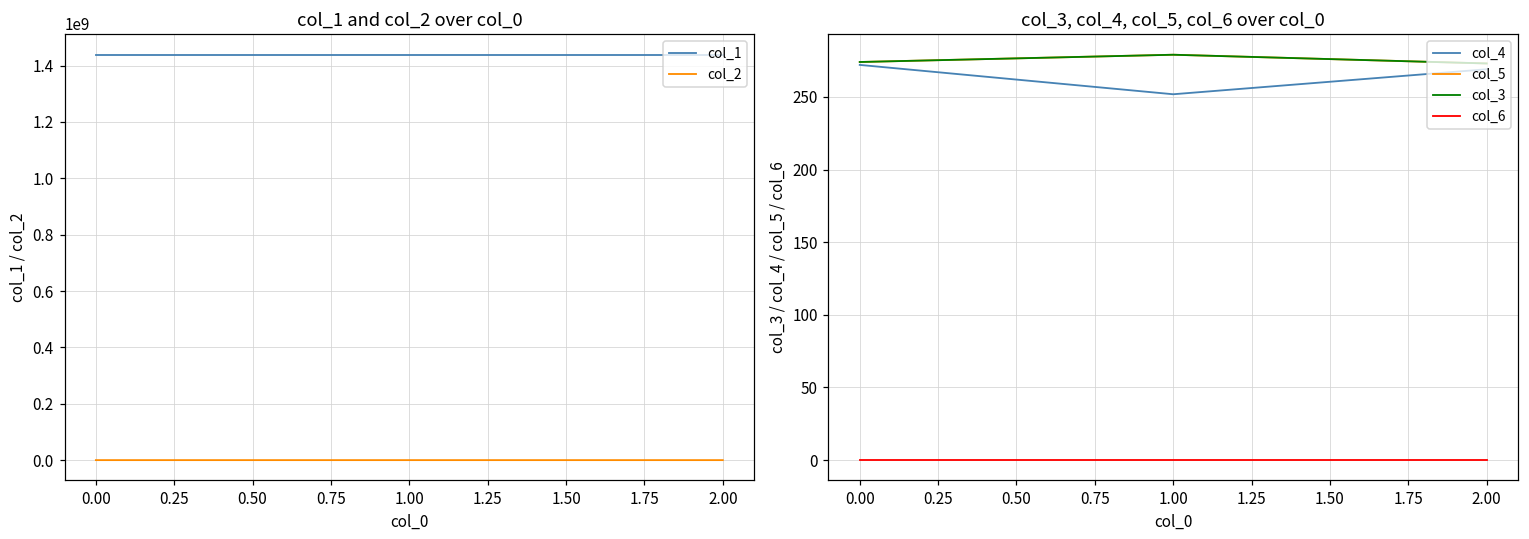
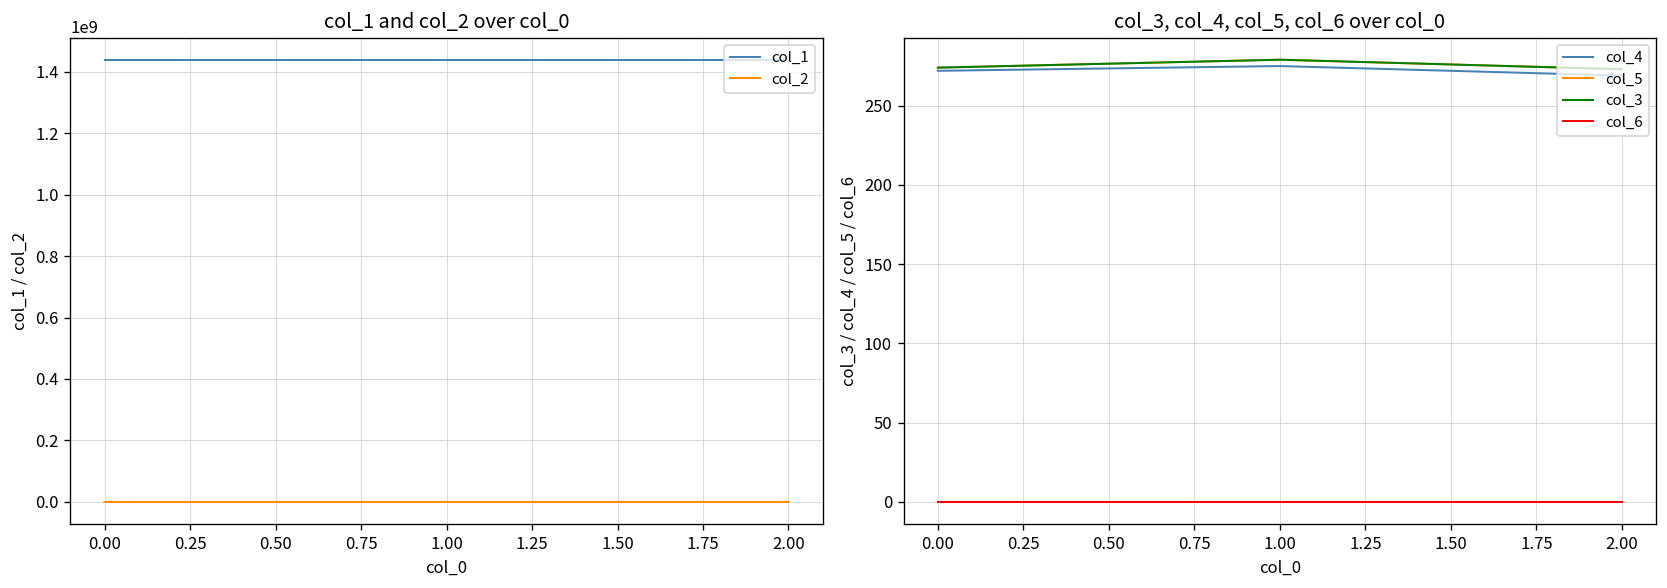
col_3, col_4, col_5, col_6 over col_0, col_4, 1.00: 252 -> 275
